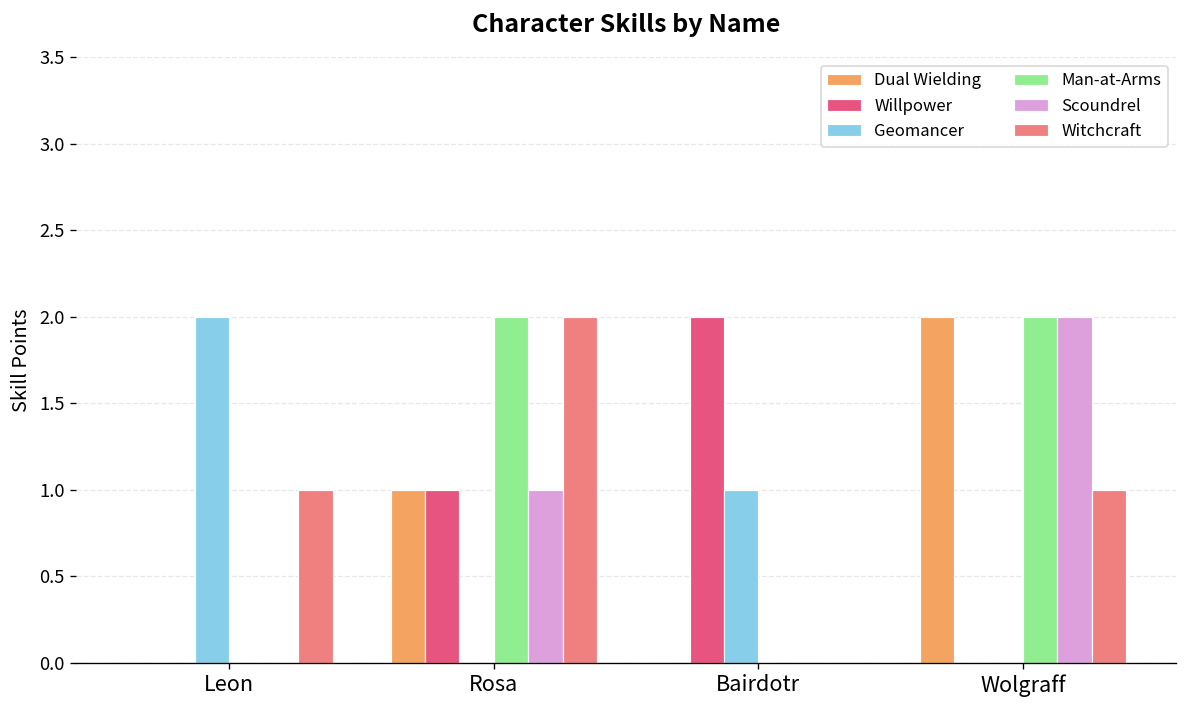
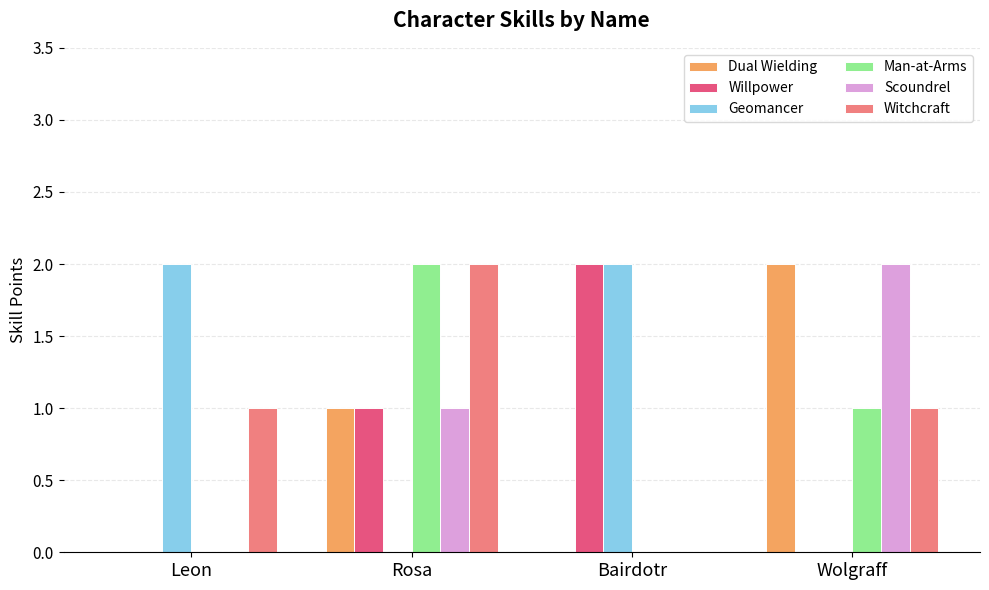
Geomancer, Bairdotr: 1 -> 2
Man-at-Arms, Wolgraff: 2 -> 1
